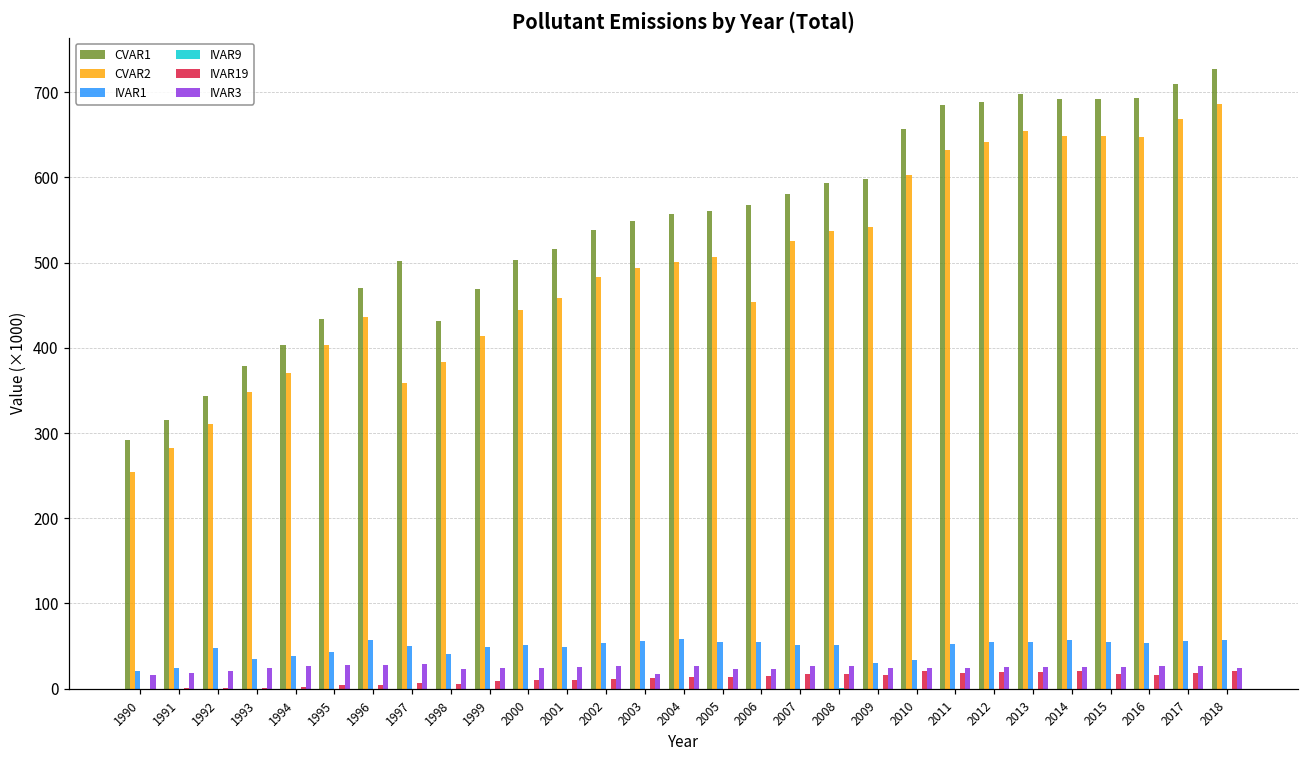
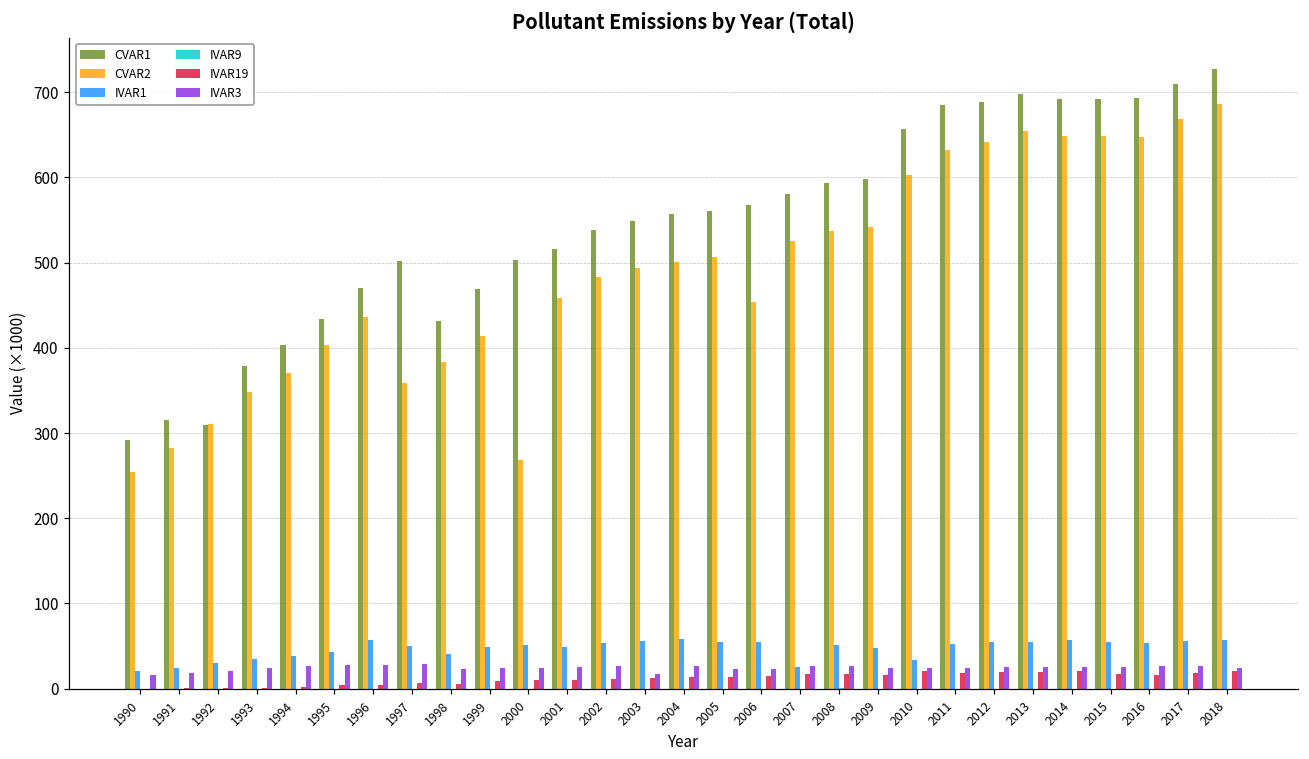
CVAR1, 1992: 340 -> 310
IVAR1, 1992: 50 -> 30
CVAR2, 2000: 440 -> 270
IVAR1, 2007: 50 -> 30
IVAR1, 2009: 30 -> 50
